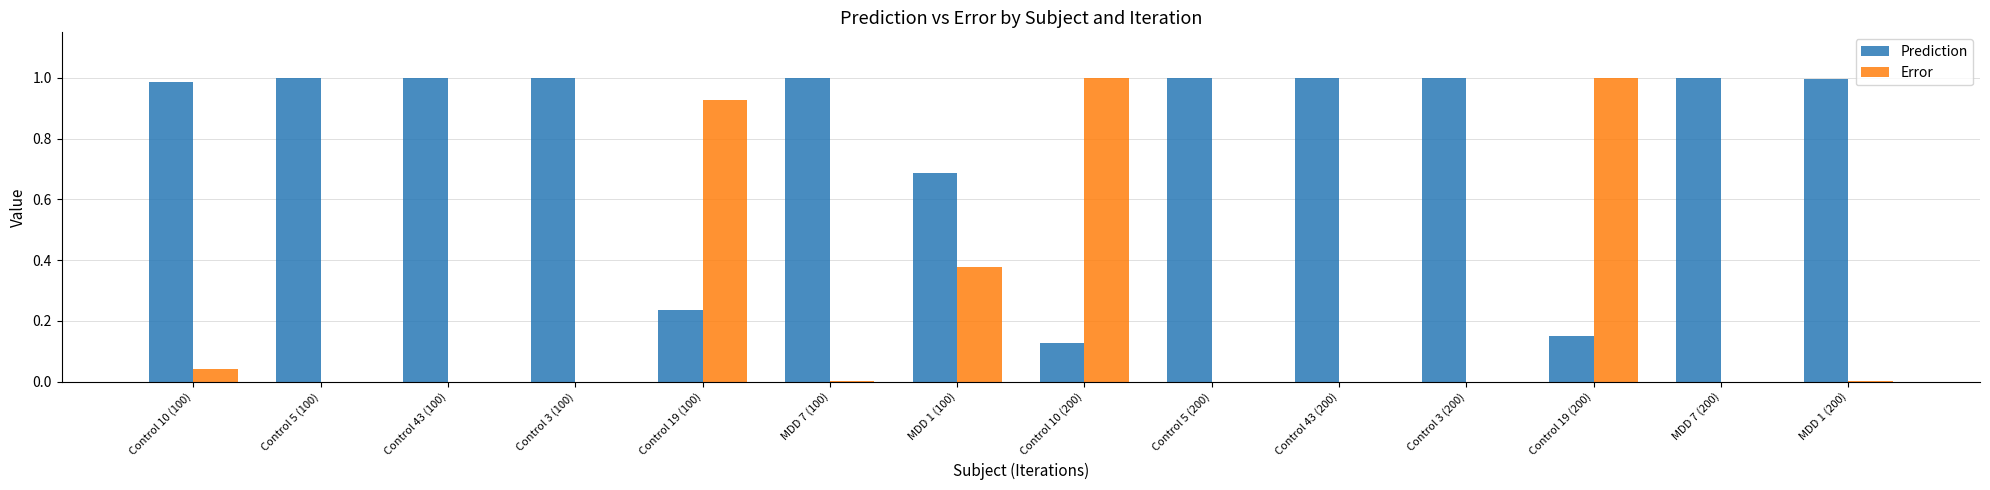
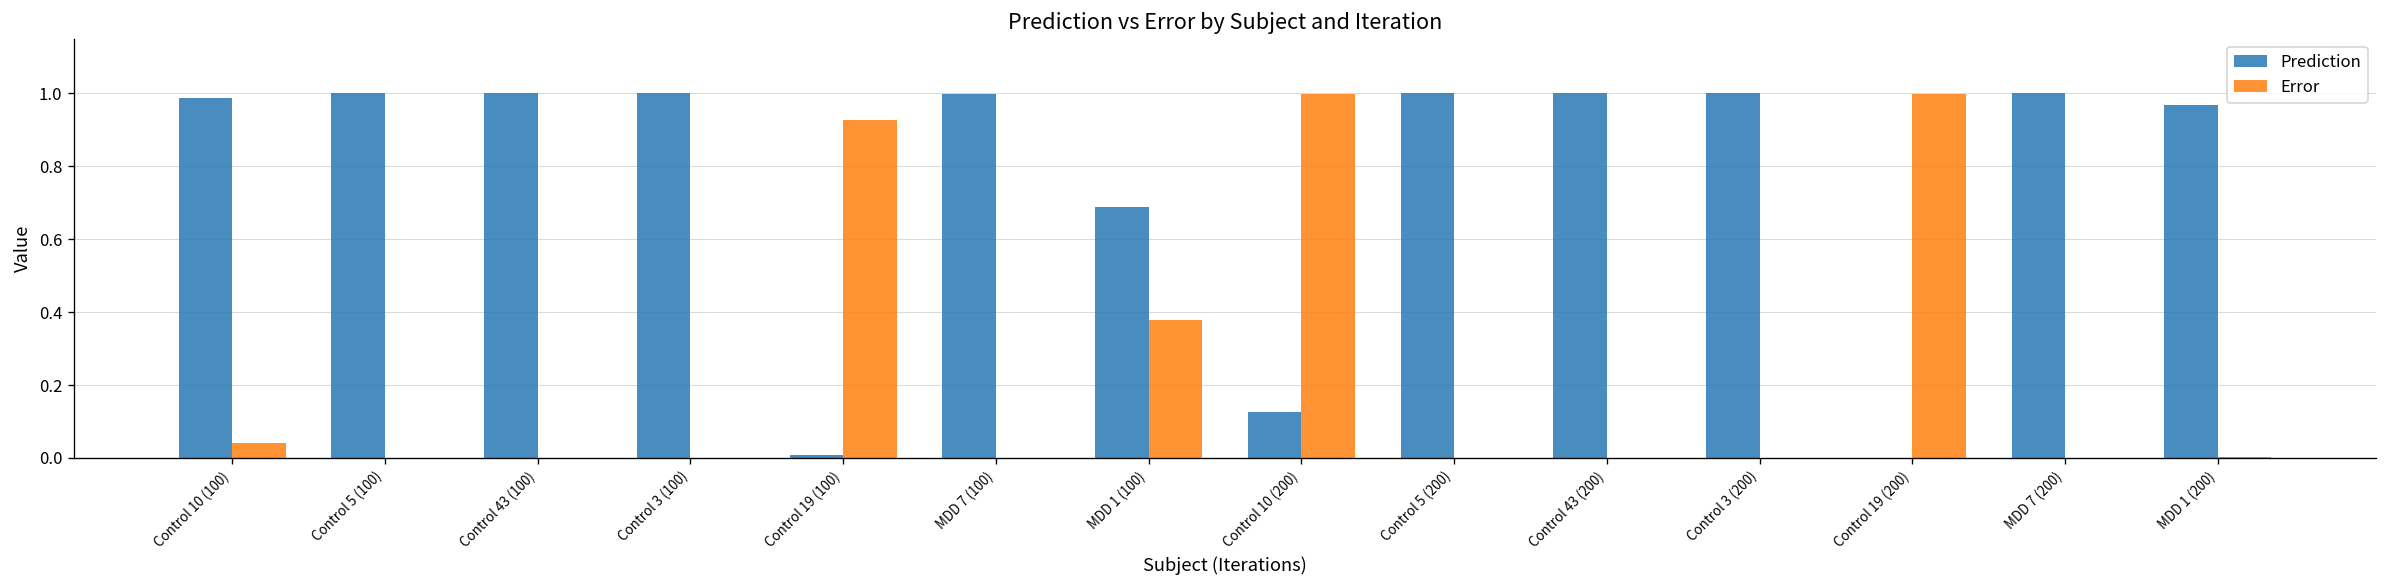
Prediction, Control 19 (100): 0.24 -> 0.01
Prediction, Control 19 (200): 0.15 -> 0.00
Prediction, MDD 1 (200): 1.00 -> 0.97
